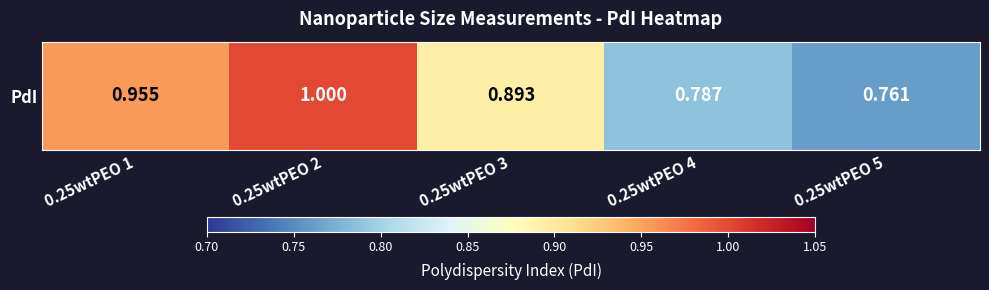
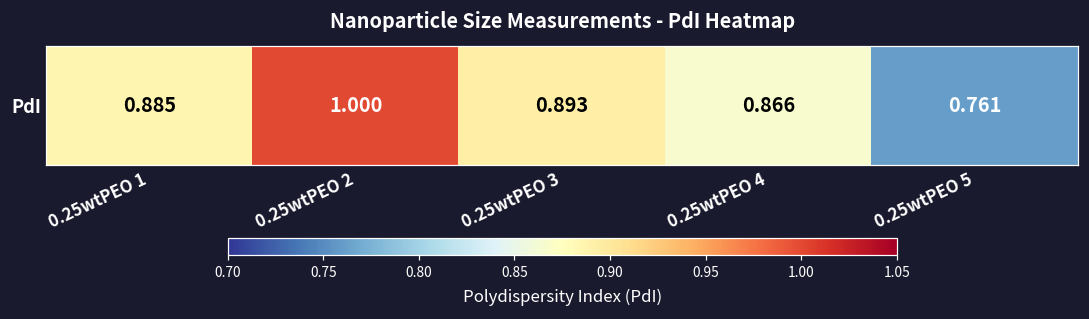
PdI, 0.25wtPEO 1: 0.955 -> 0.885
PdI, 0.25wtPEO 4: 0.787 -> 0.866
